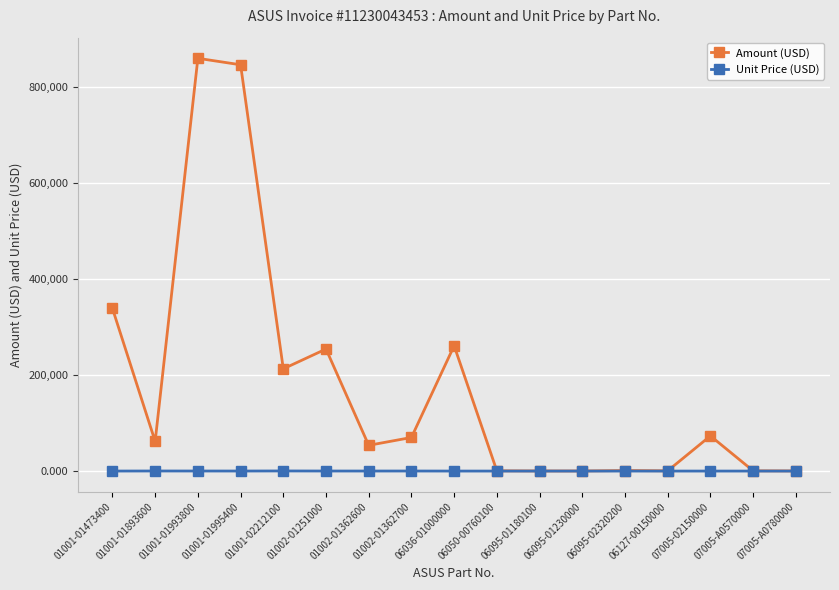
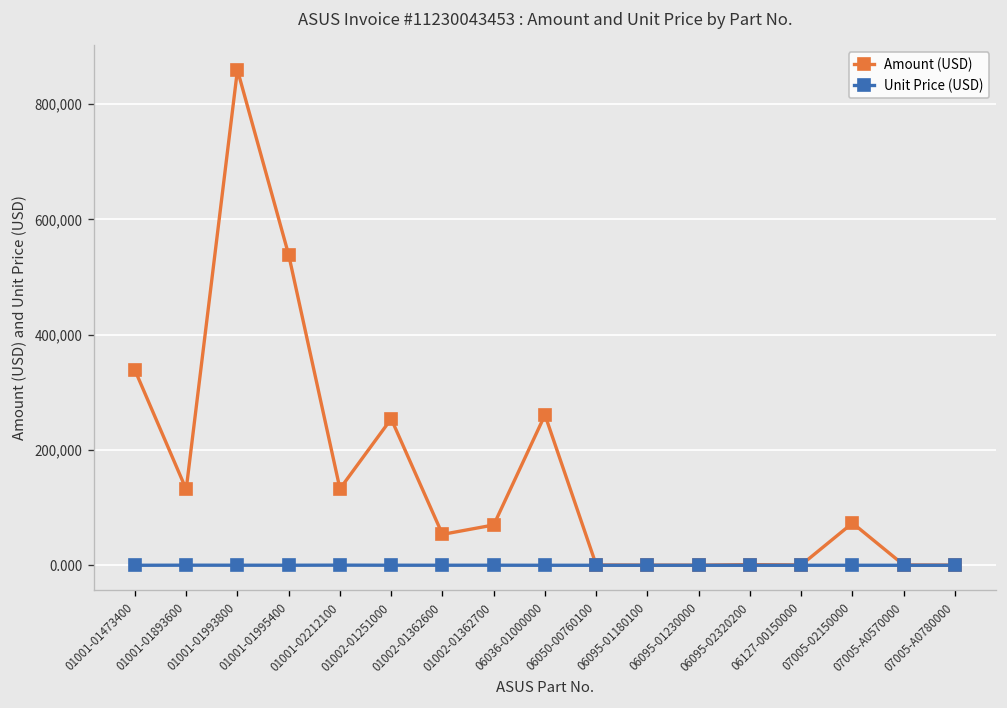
Amount (USD), 01001-01893600: 60,000 -> 130,000
Amount (USD), 01001-01995400: 850,000 -> 540,000
Amount (USD), 01001-02212100: 210,000 -> 130,000
